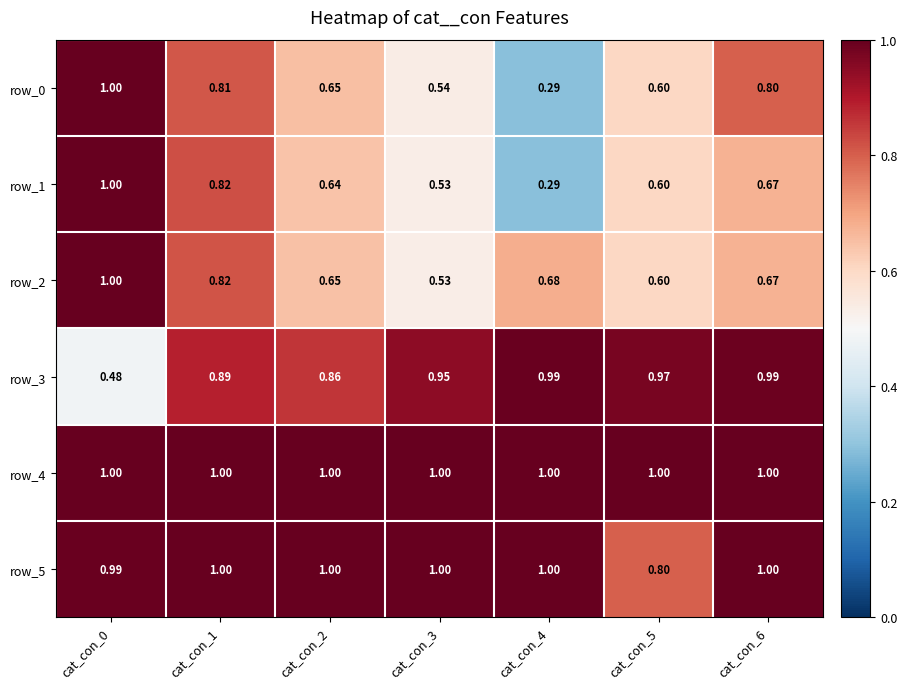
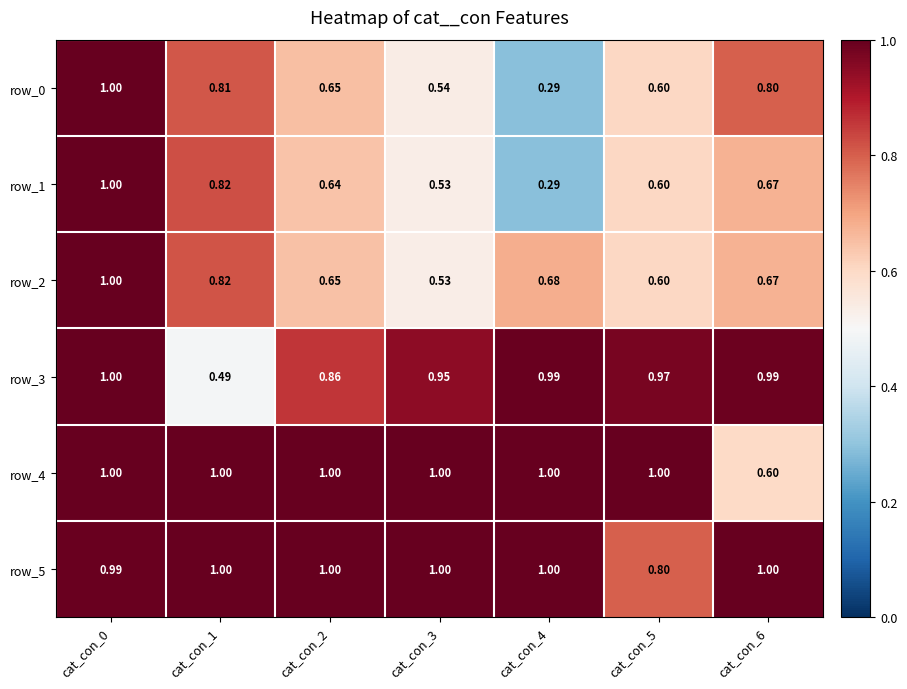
row_3, cat_con_0: 0.48 -> 1.00
row_3, cat_con_1: 0.89 -> 0.49
row_4, cat_con_6: 1.00 -> 0.60
